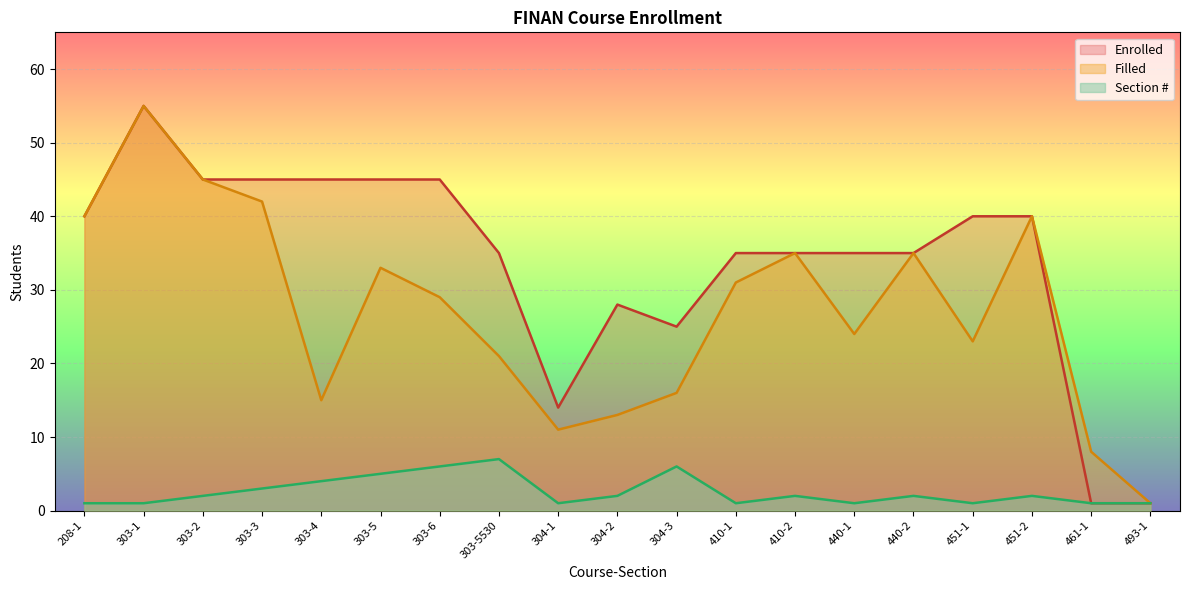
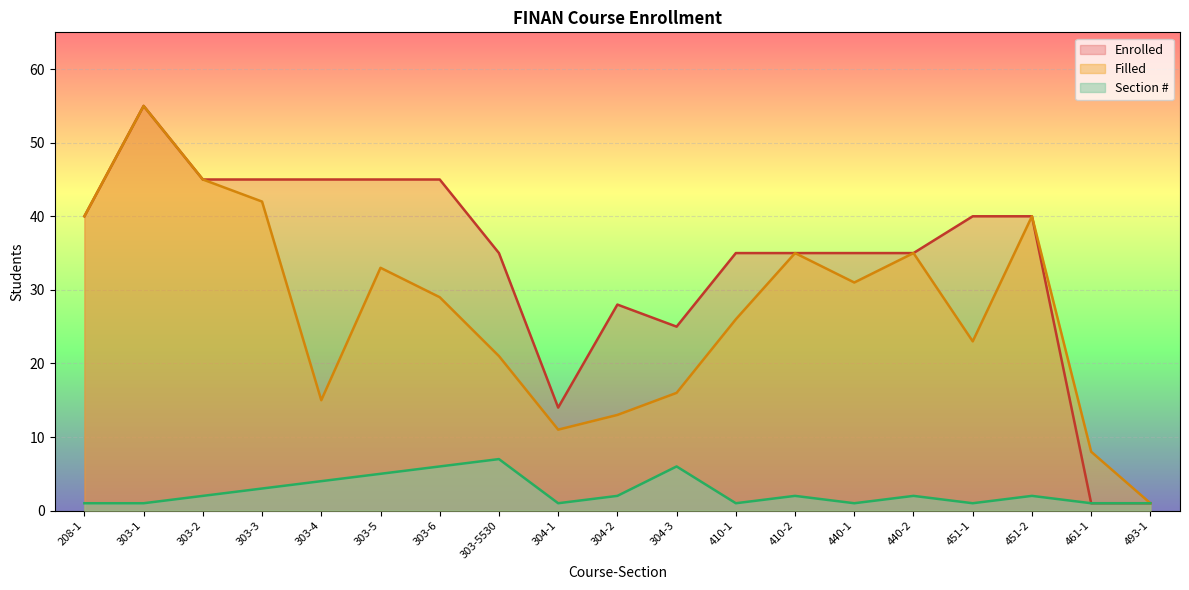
Filled, 410-1: 31 -> 26
Filled, 440-1: 24 -> 31
